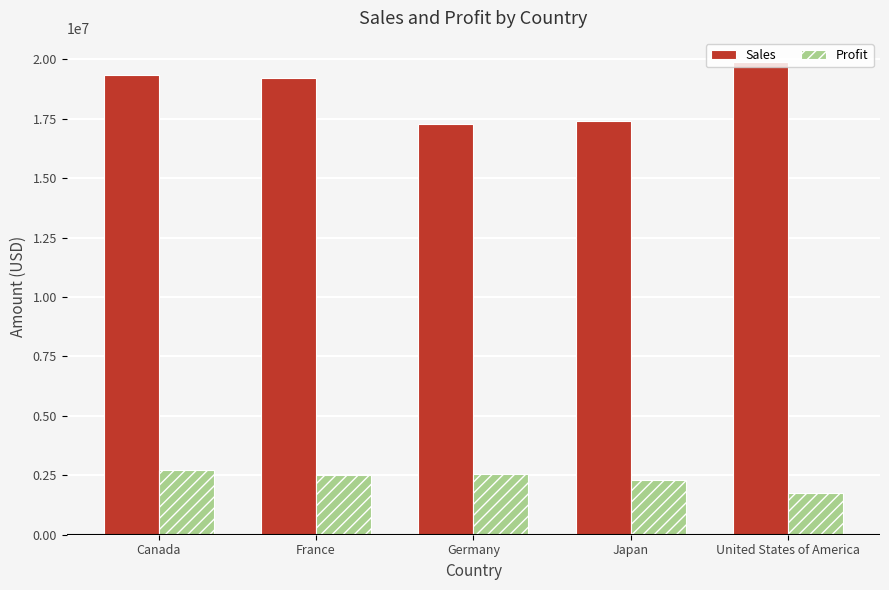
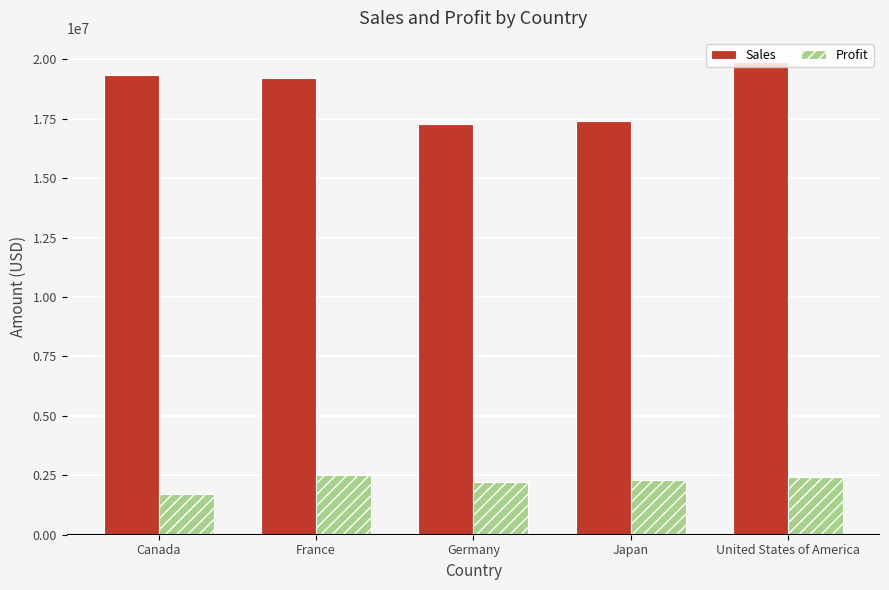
Profit, Canada: 2700000 -> 1700000
Profit, Germany: 2600000 -> 2200000
Profit, United States of America: 1700000 -> 2400000
